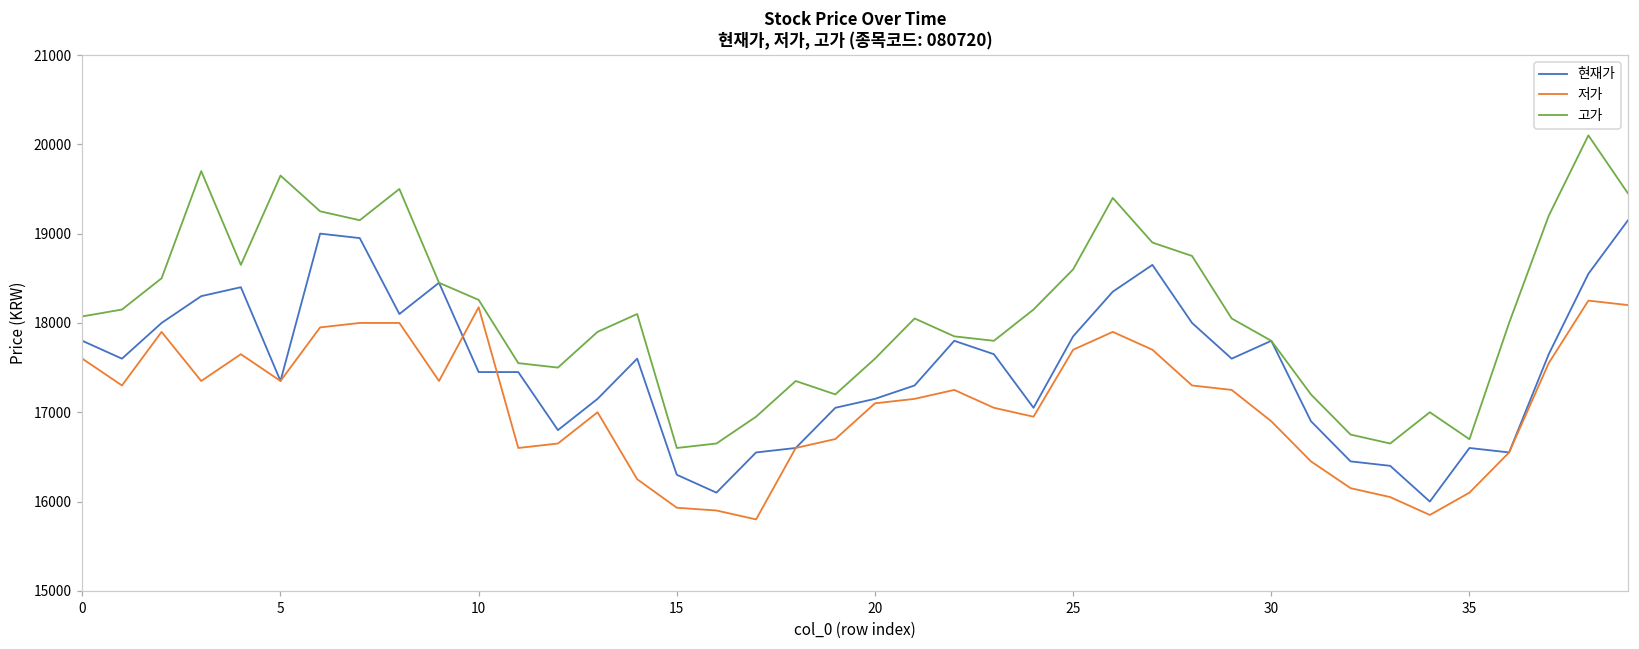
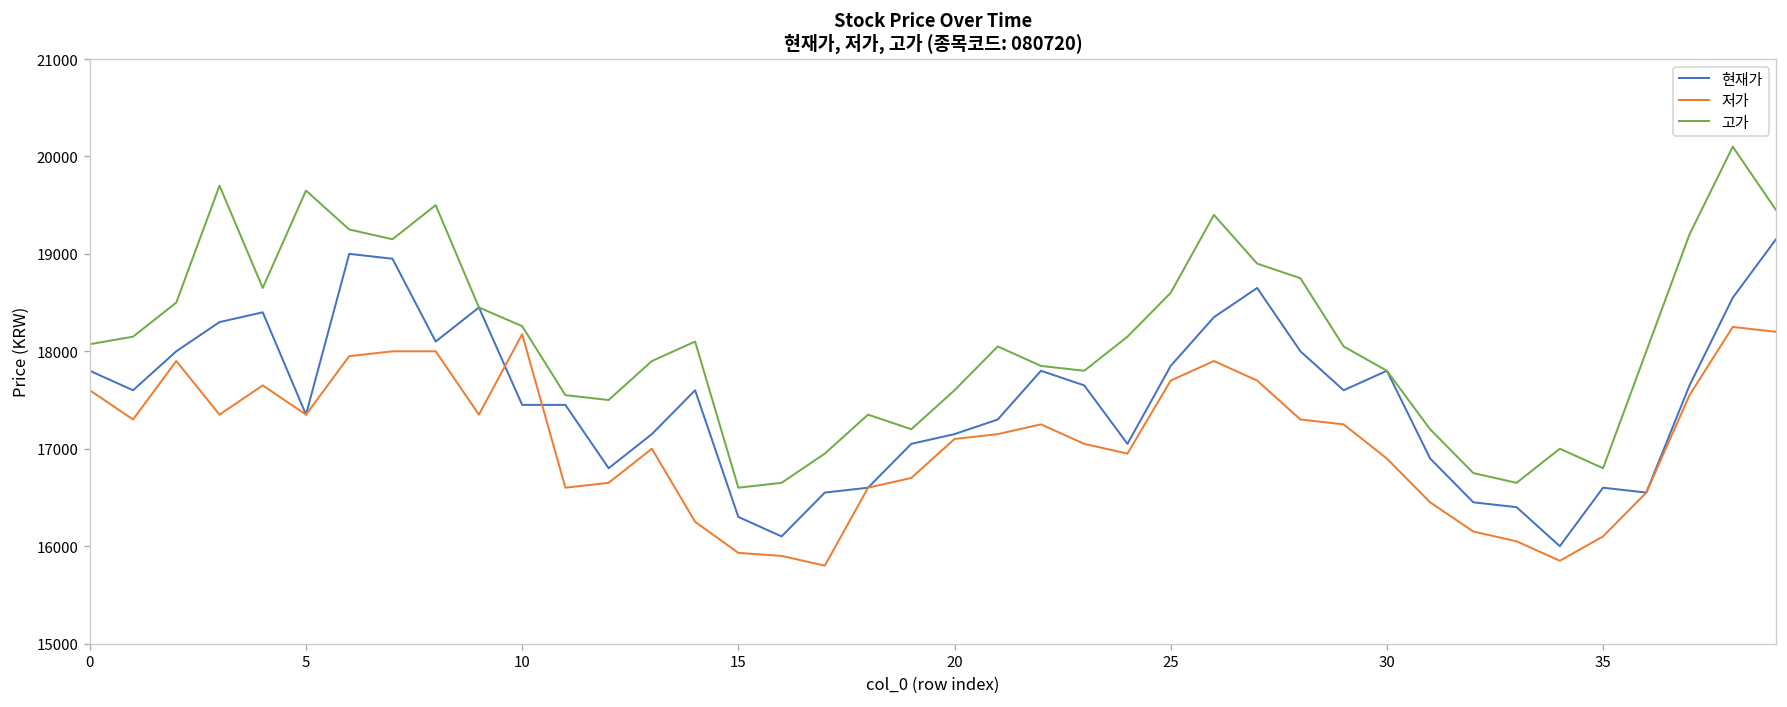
고가, 35: 16700 -> 16800
